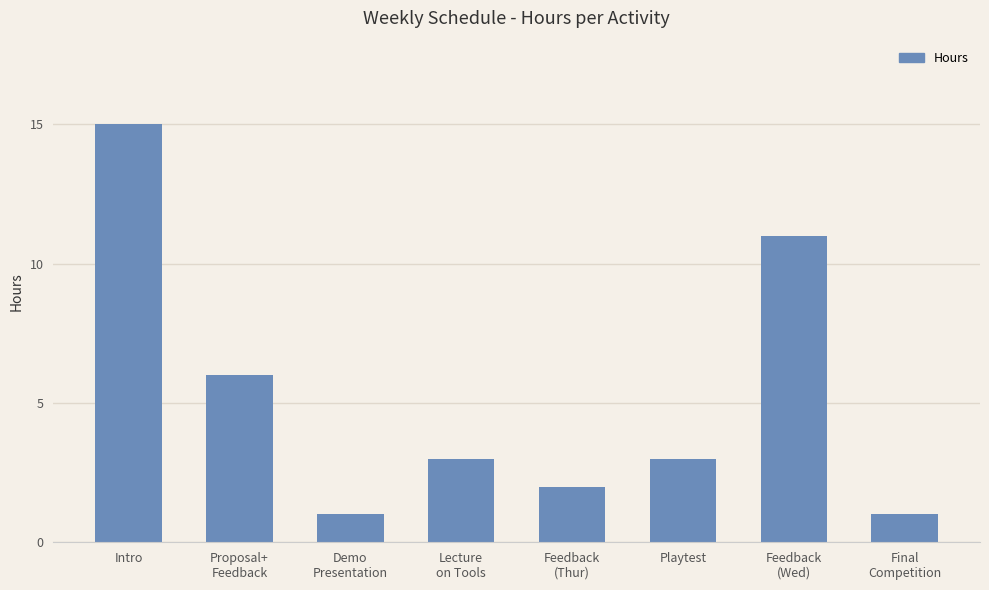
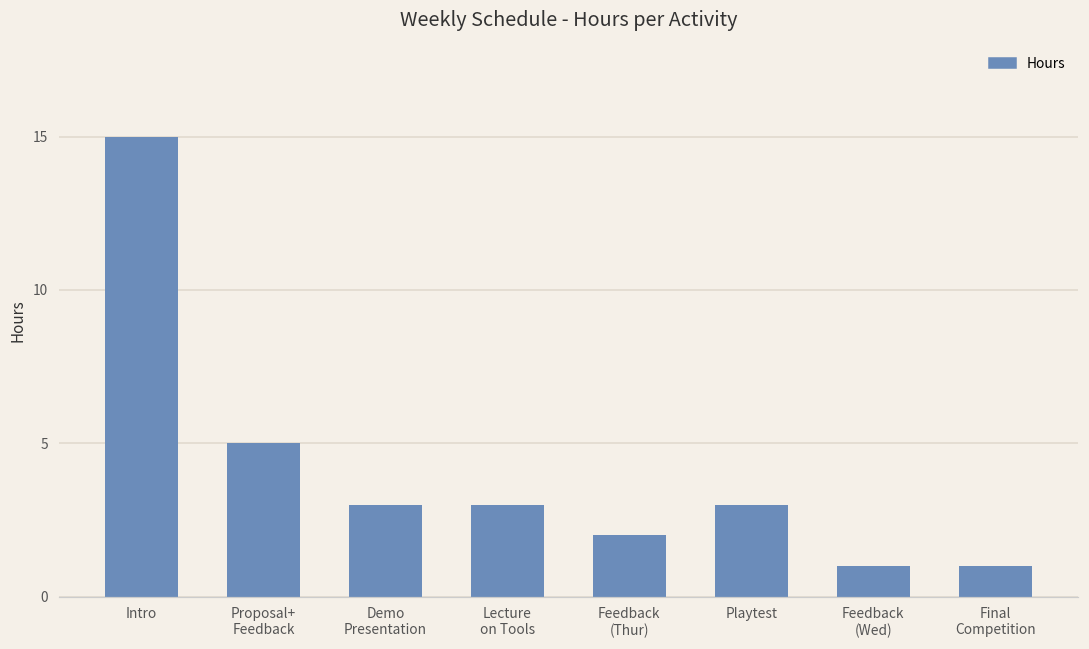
Proposal+ Feedback: 6 -> 5
Demo Presentation: 1 -> 3
Feedback (Wed): 11 -> 1
